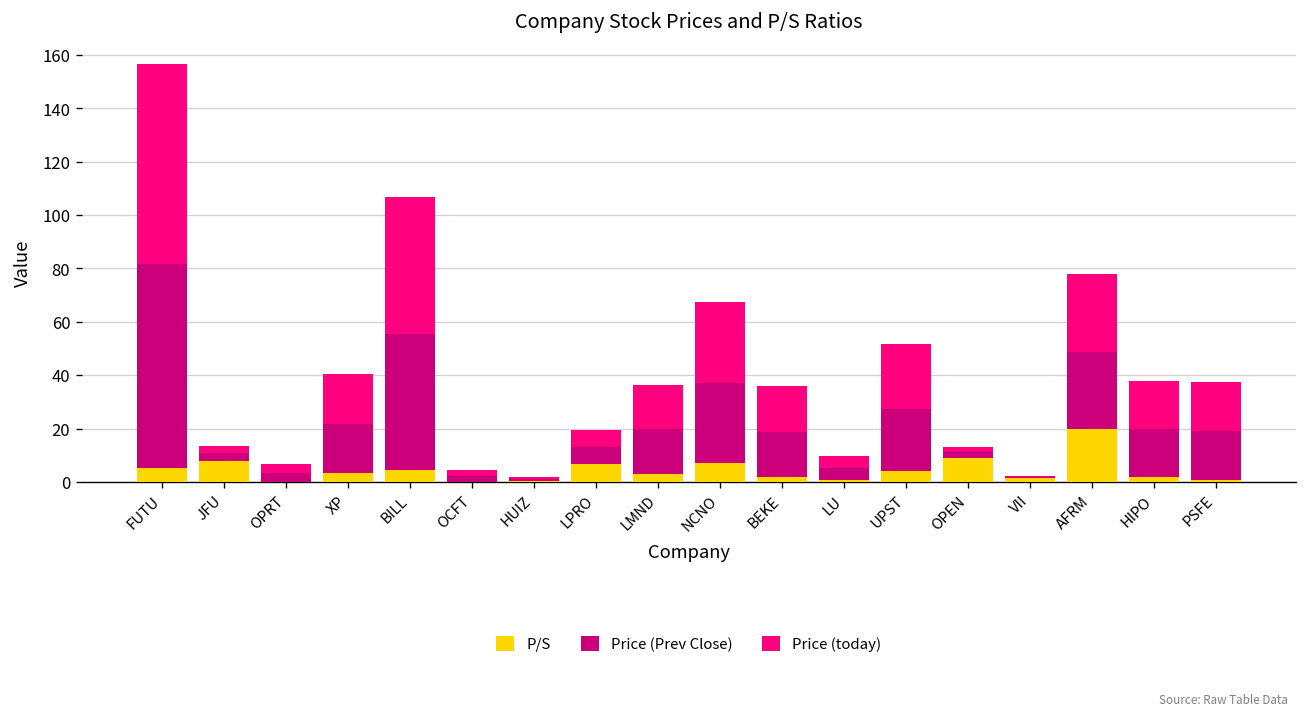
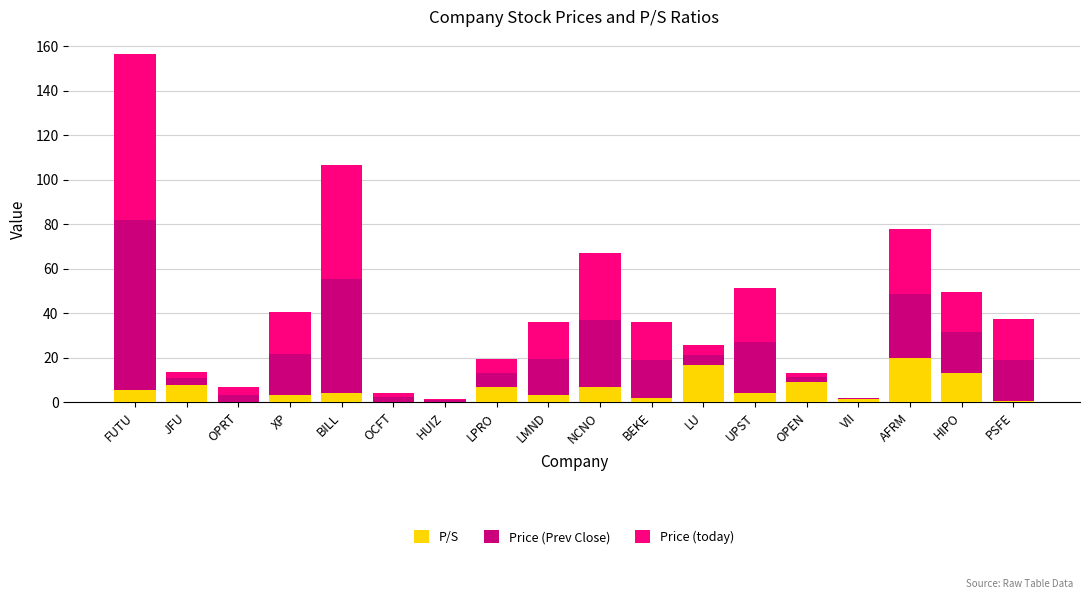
P/S, LU: 1 -> 17
P/S, HIPO: 2 -> 13
